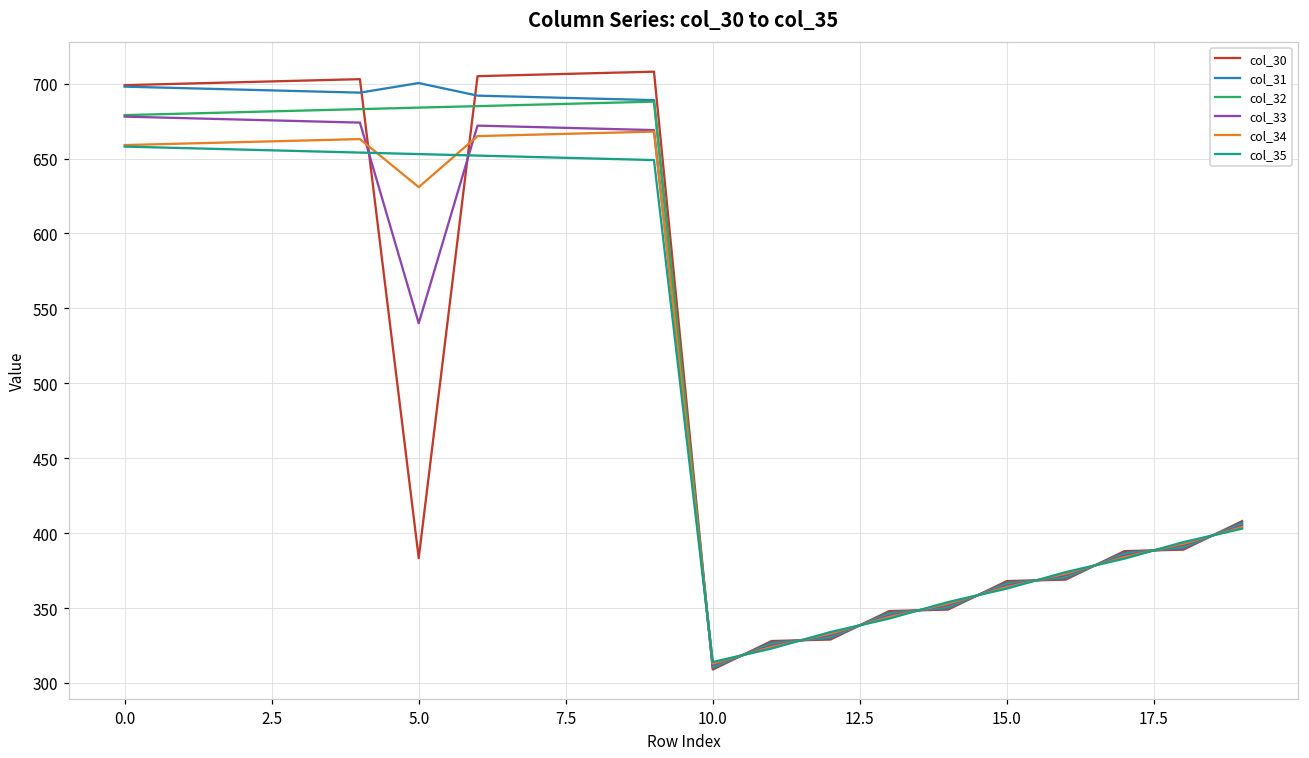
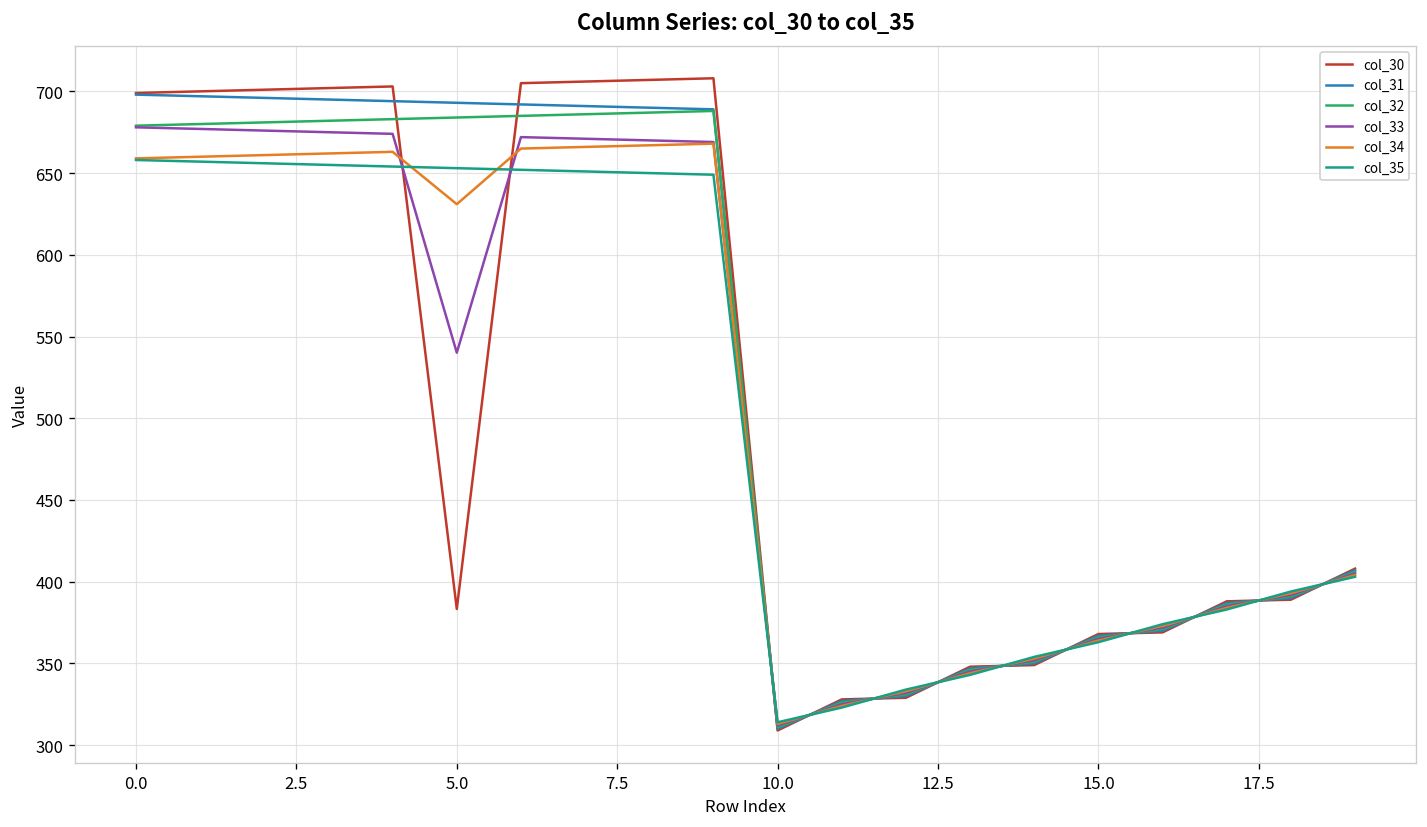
col_31, 5.0: 700 -> 693
